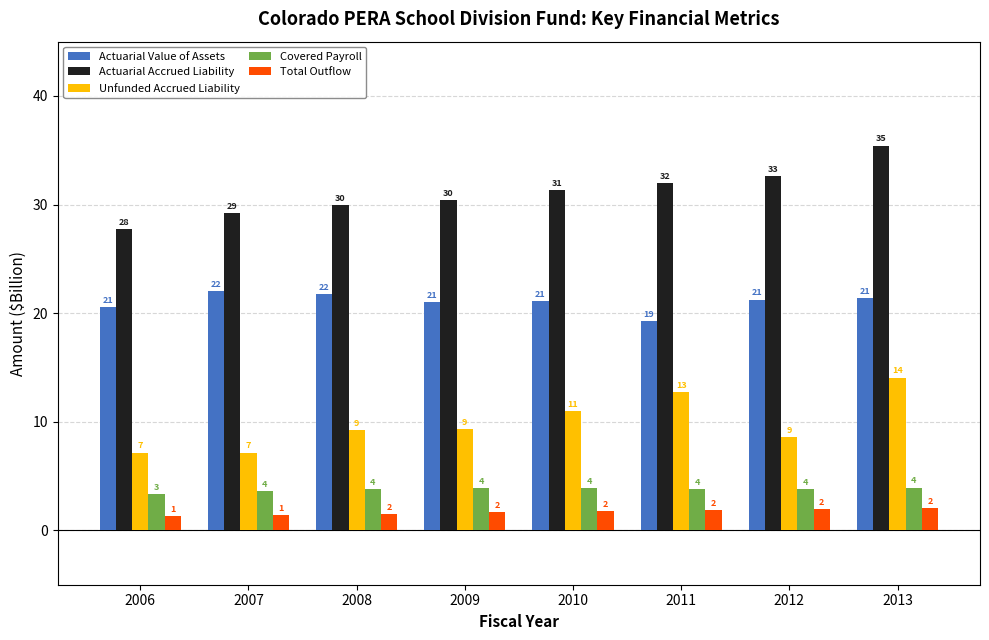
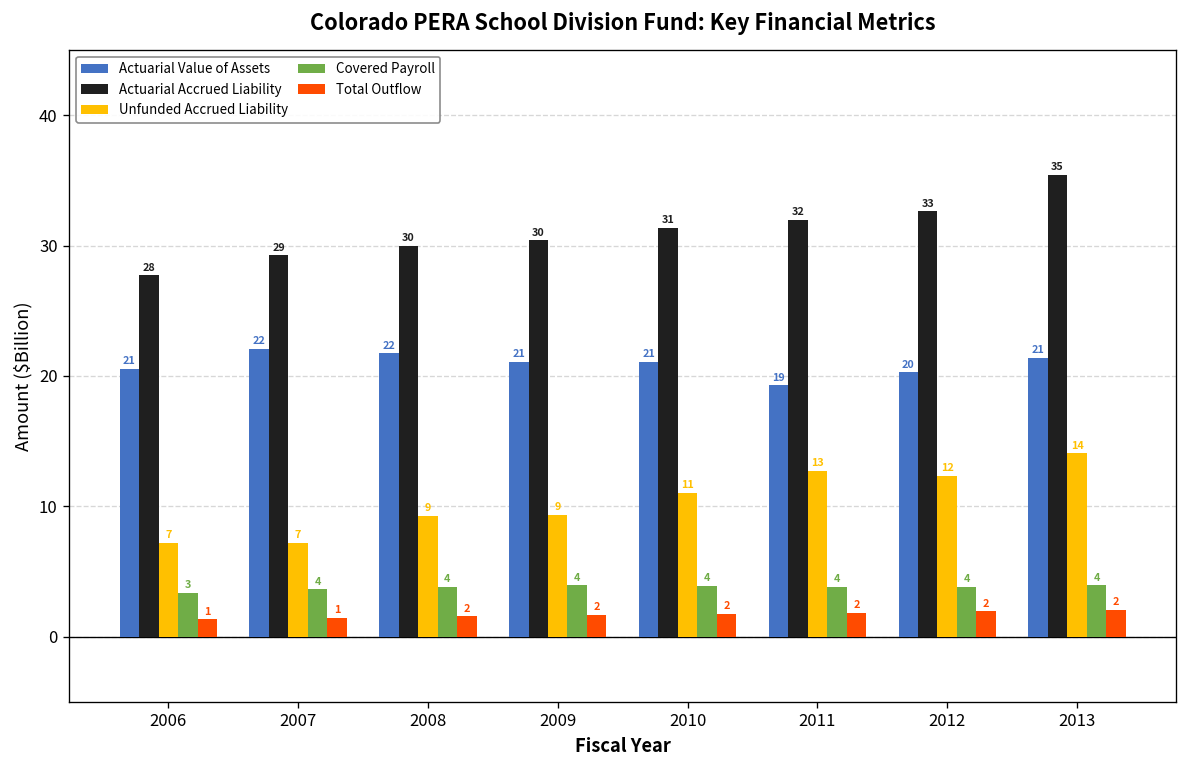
Actuarial Value of Assets, 2012: 21 -> 20
Unfunded Accrued Liability, 2012: 9 -> 12
